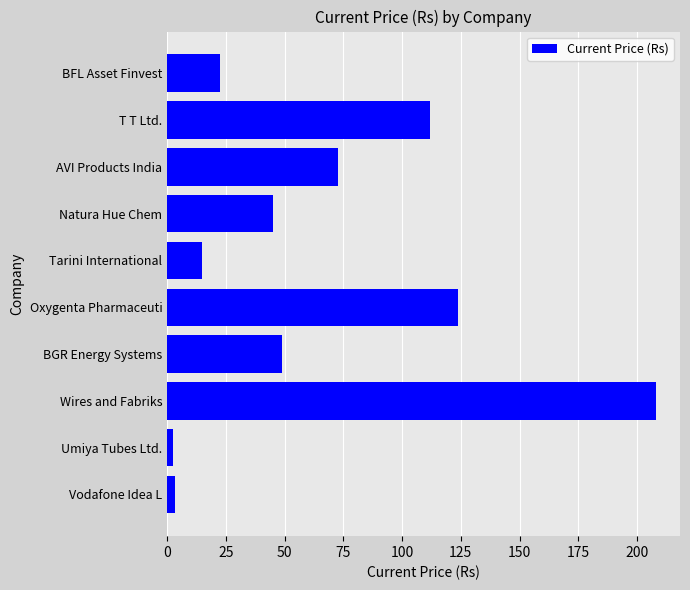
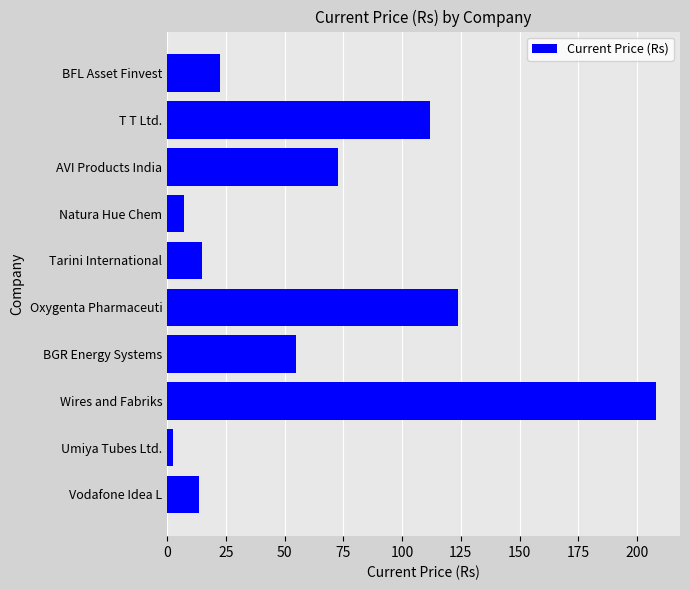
Natura Hue Chem: 45 -> 7
BGR Energy Systems: 49 -> 55
Vodafone Idea L: 3 -> 14
